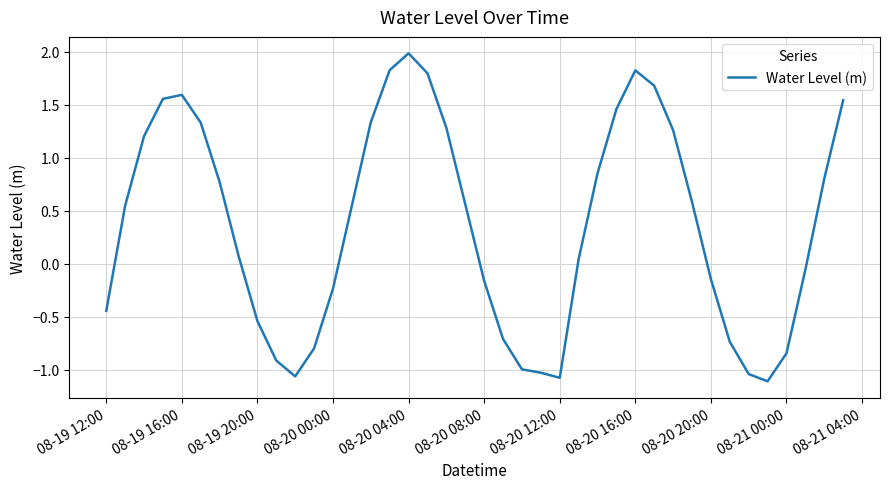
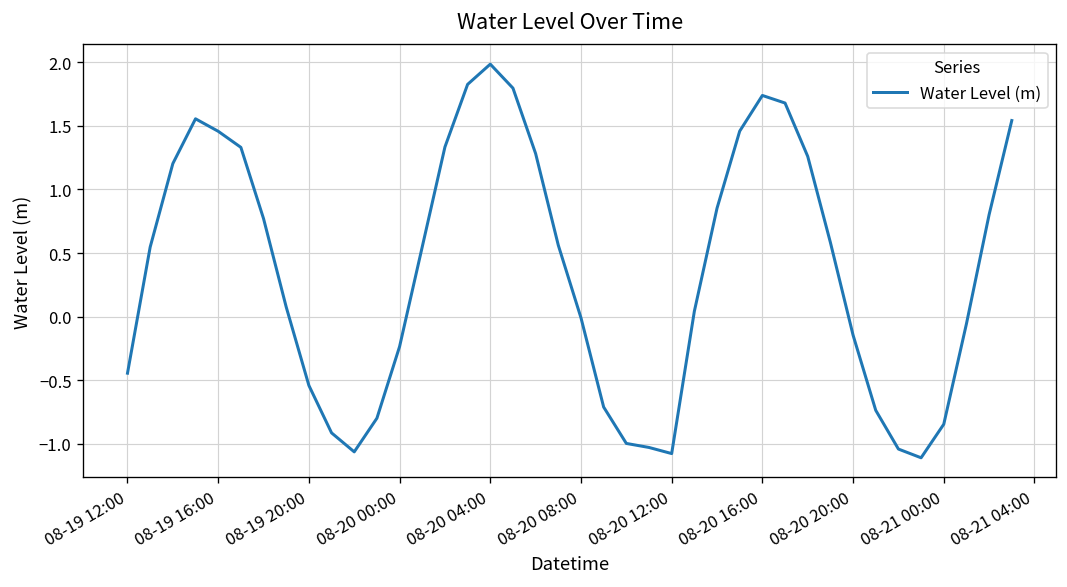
08-19 16:00: 1.59 -> 1.46
08-20 08:00: -0.16 -> -0.01
08-20 16:00: 1.82 -> 1.74
